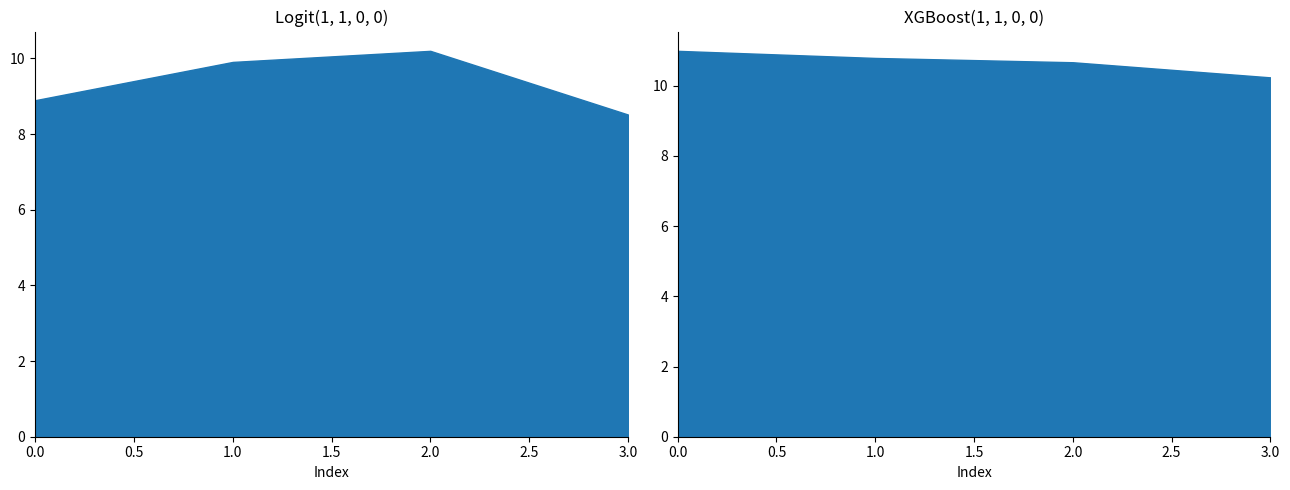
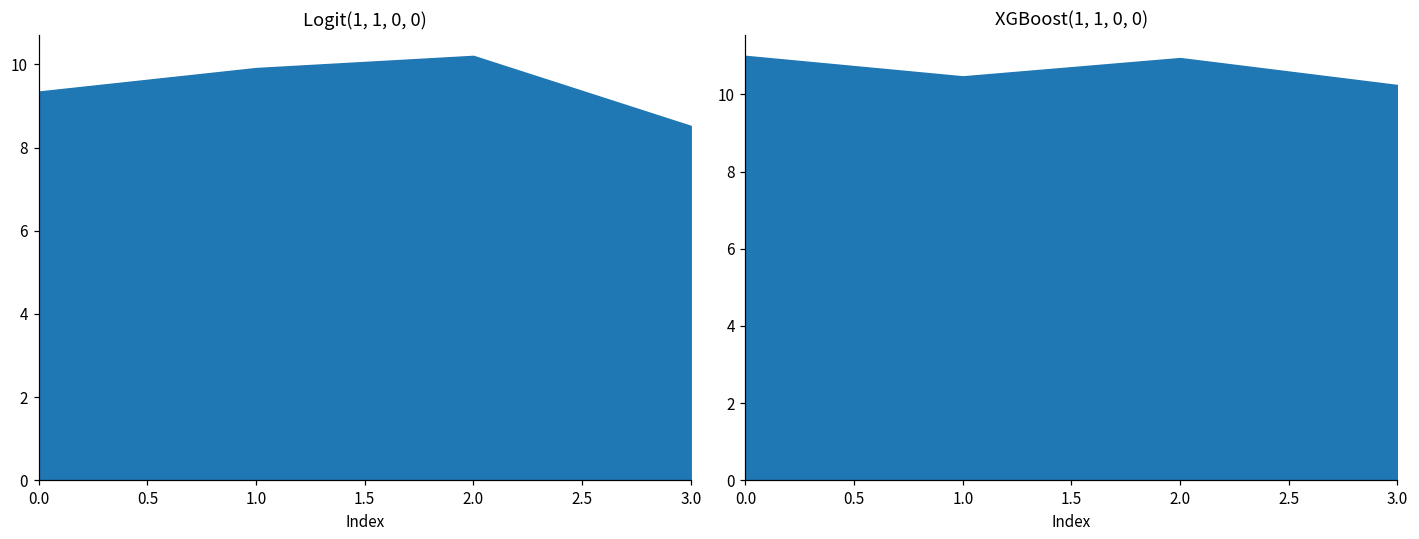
Logit(1, 1, 0, 0), 0.0: 8.9 -> 9.3
XGBoost(1, 1, 0, 0), 1.0: 10.8 -> 10.5
XGBoost(1, 1, 0, 0), 2.0: 10.7 -> 10.9
